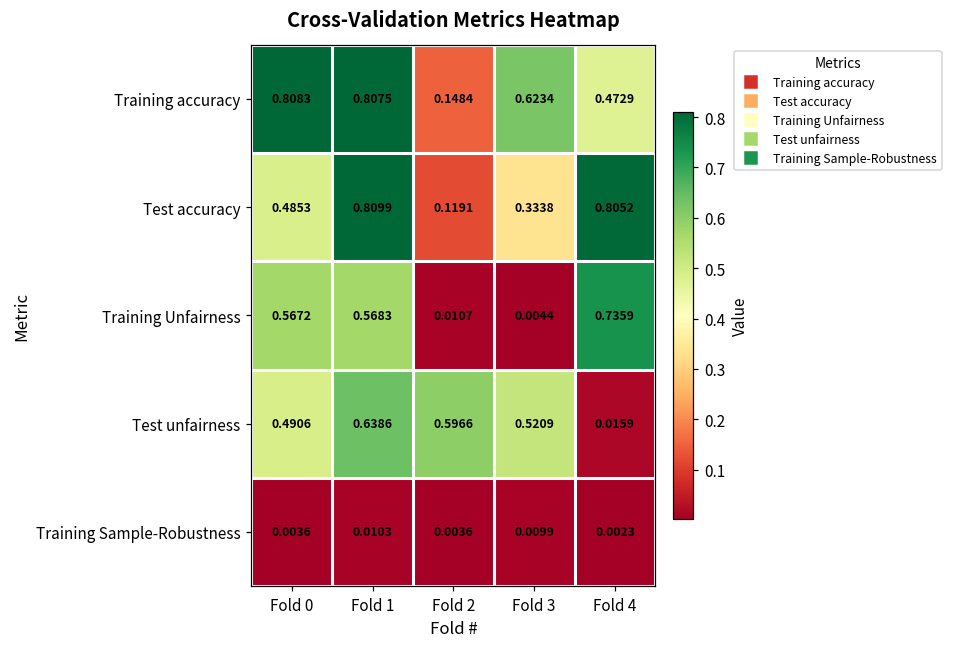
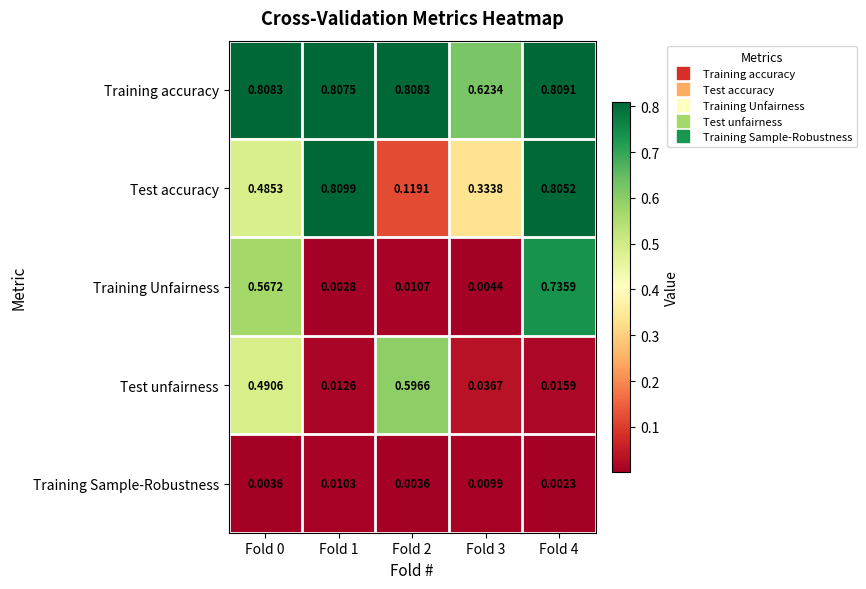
Training accuracy, Fold 2: 0.1484 -> 0.8083
Training accuracy, Fold 4: 0.4729 -> 0.8091
Training Unfairness, Fold 1: 0.5683 -> 0.0028
Test unfairness, Fold 1: 0.6386 -> 0.0126
Test unfairness, Fold 3: 0.5209 -> 0.0367
